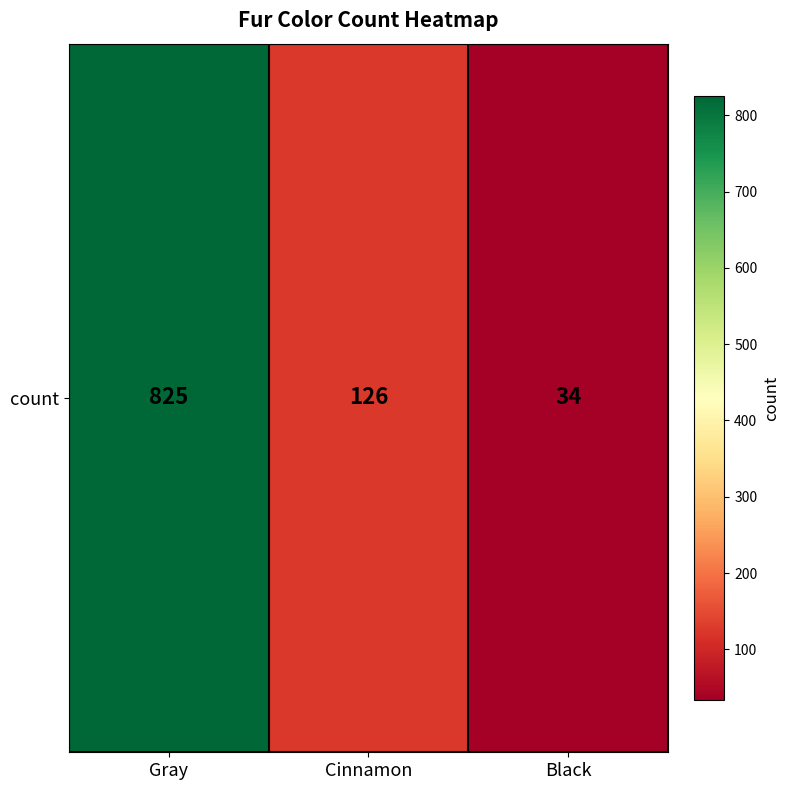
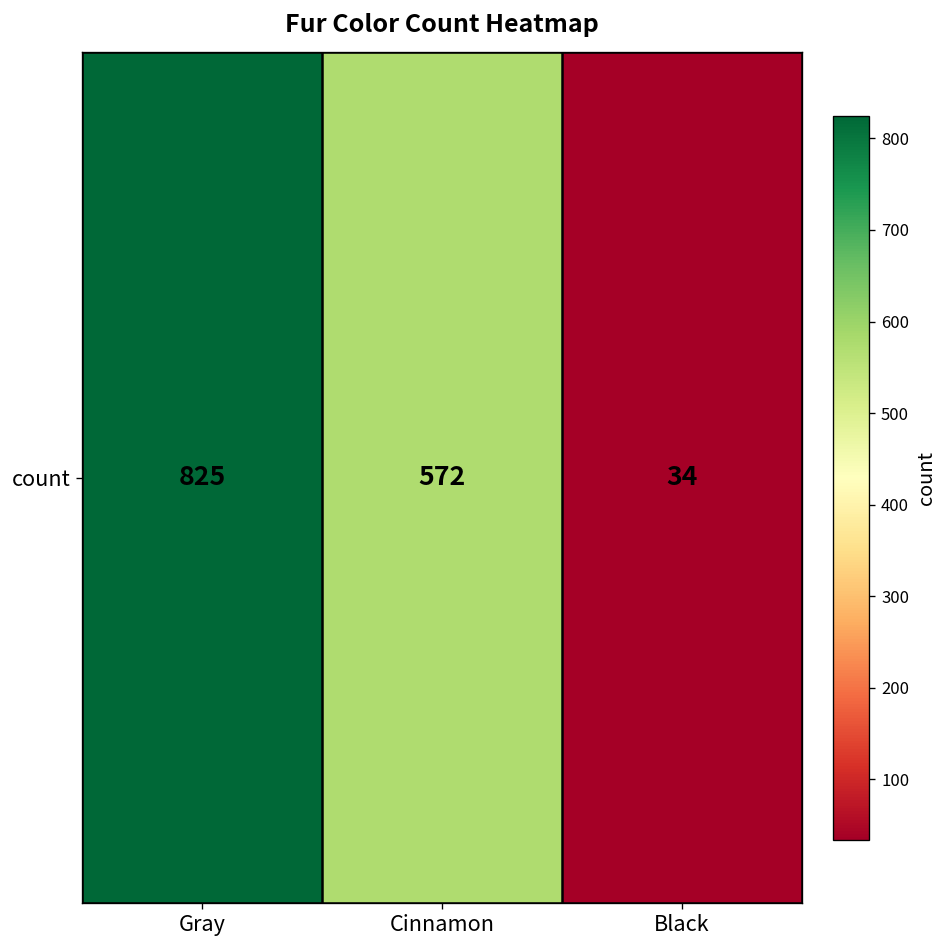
count, Cinnamon: 126 -> 572
